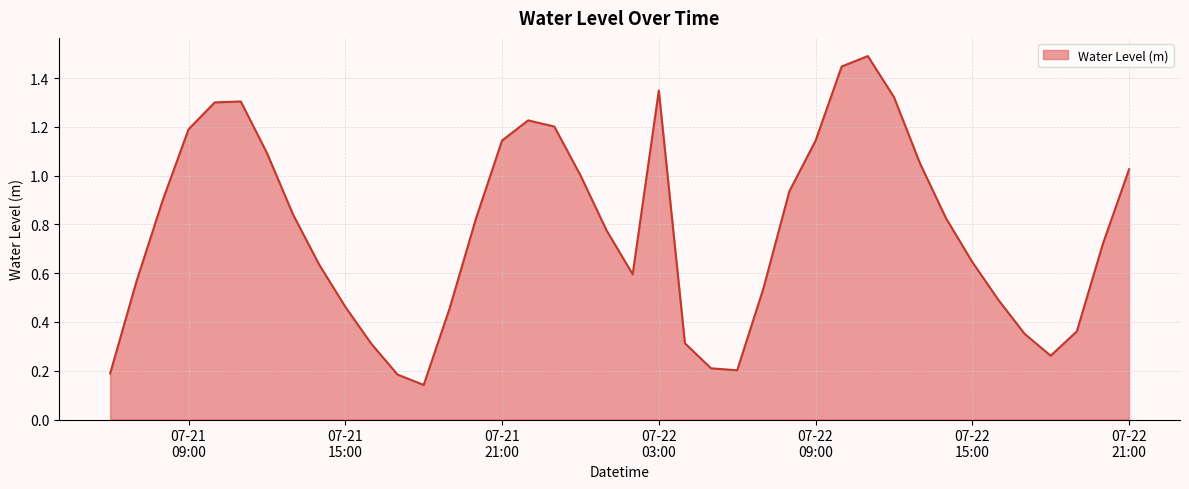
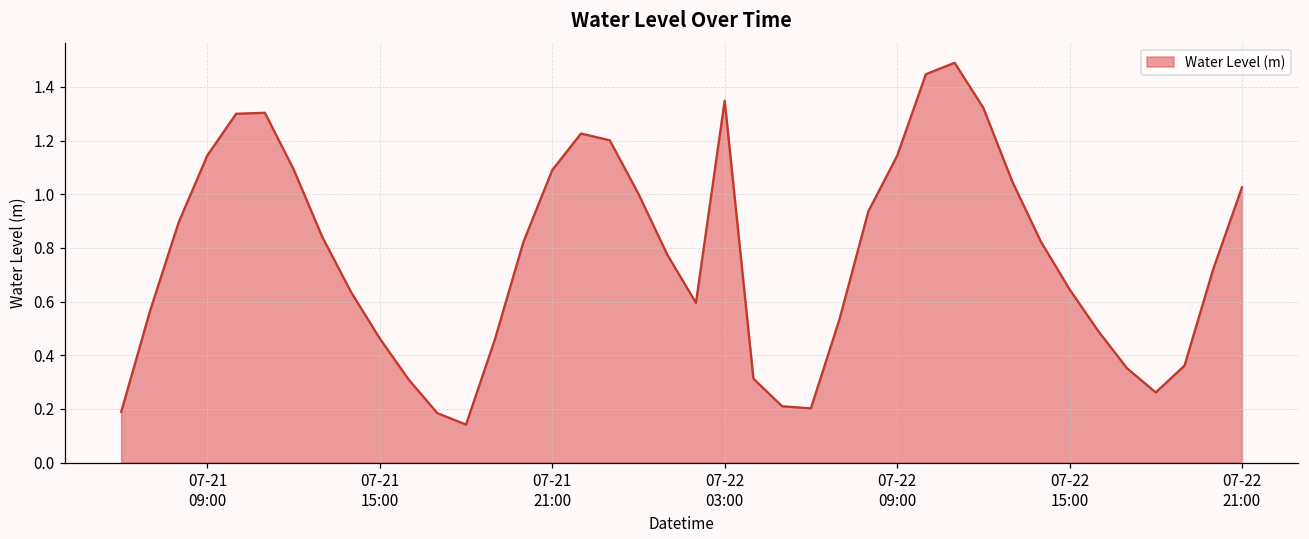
07-21 09:00: 1.19 -> 1.14
07-21 21:00: 1.14 -> 1.09
